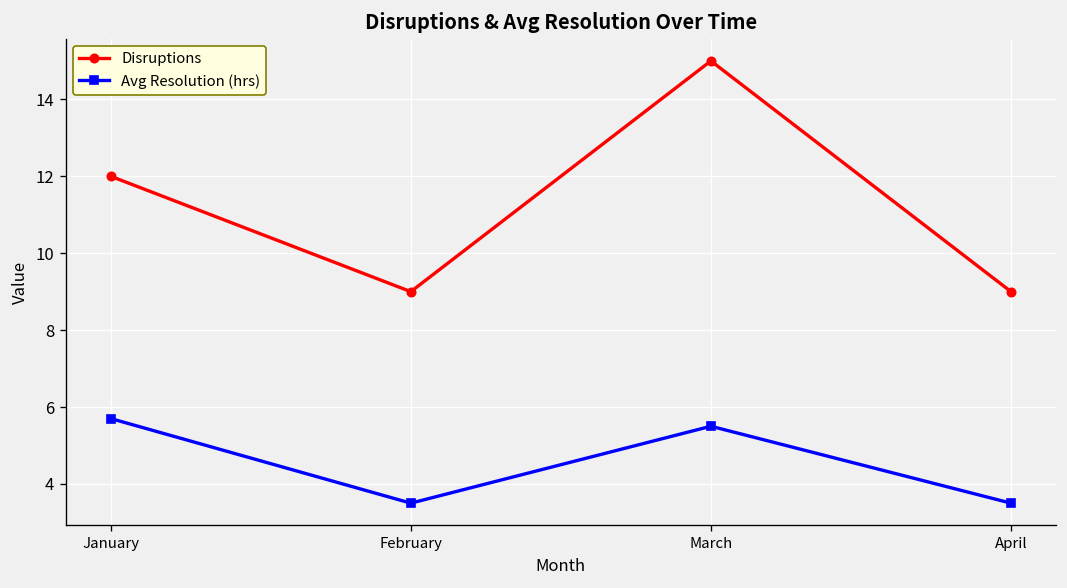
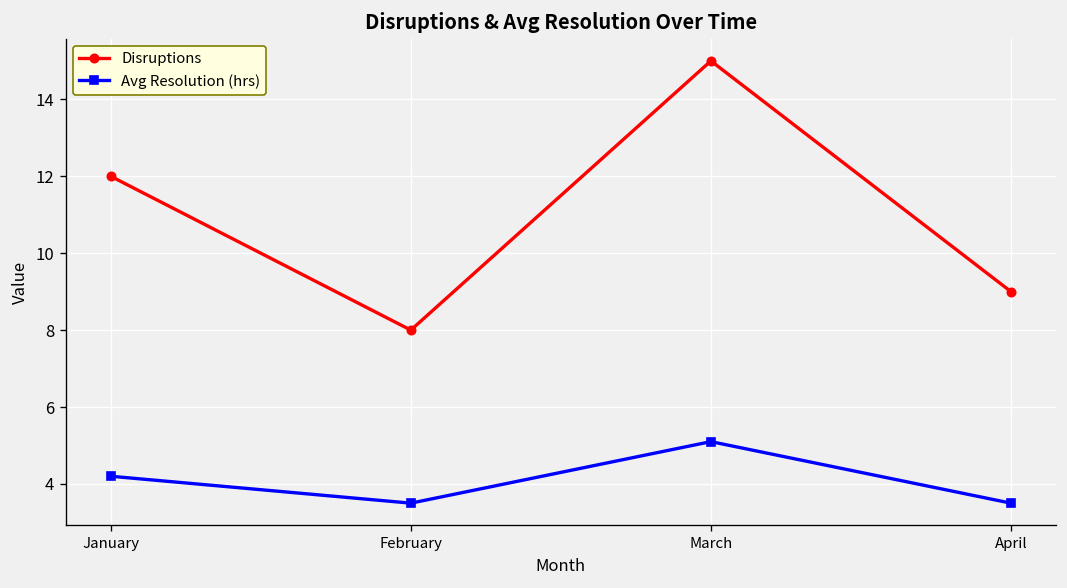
Avg Resolution (hrs), January: 5.7 -> 4.2
Disruptions, February: 9 -> 8
Avg Resolution (hrs), March: 5.5 -> 5.1
